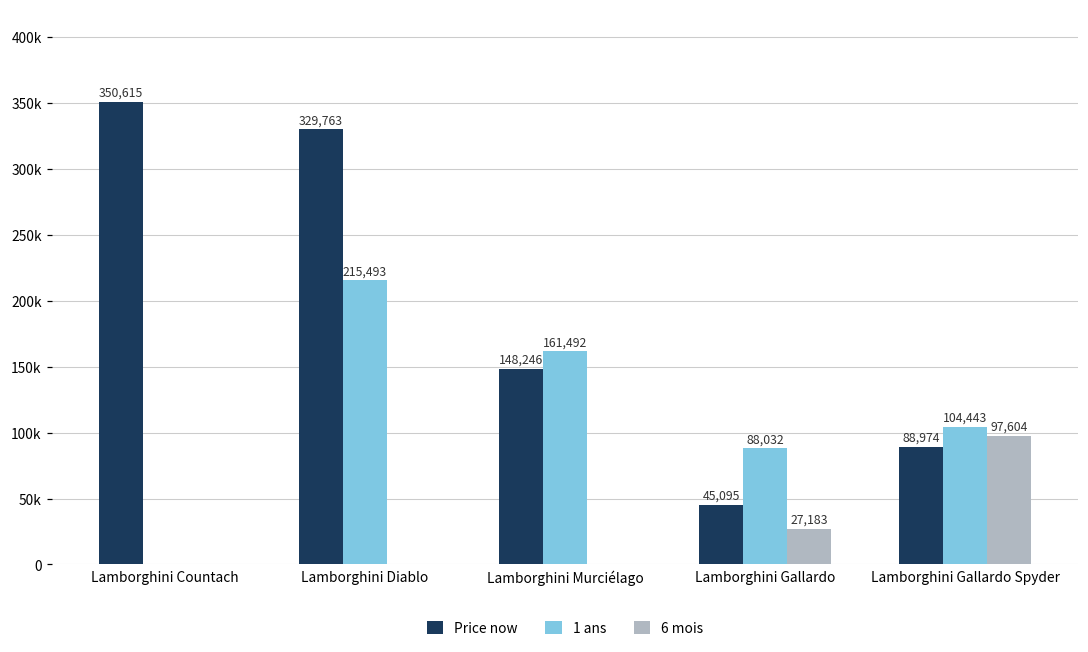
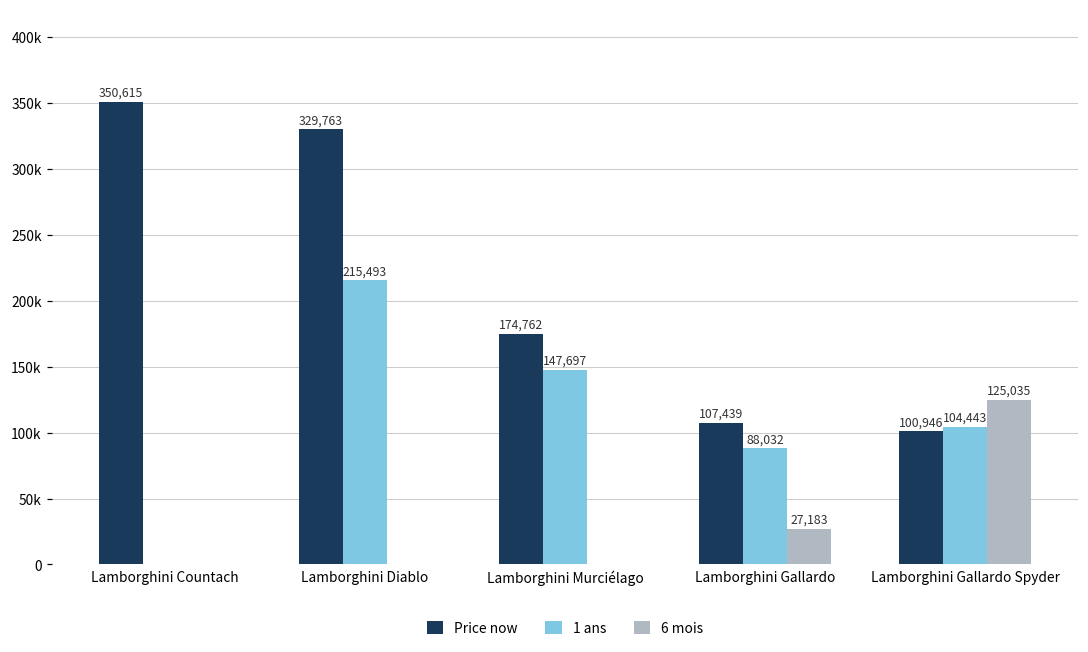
Price now, Lamborghini Murciélago: 148,246 -> 174,762
1 ans, Lamborghini Murciélago: 161,492 -> 147,697
Price now, Lamborghini Gallardo: 45,095 -> 107,439
Price now, Lamborghini Gallardo Spyder: 88,974 -> 100,946
6 mois, Lamborghini Gallardo Spyder: 97,604 -> 125,035
